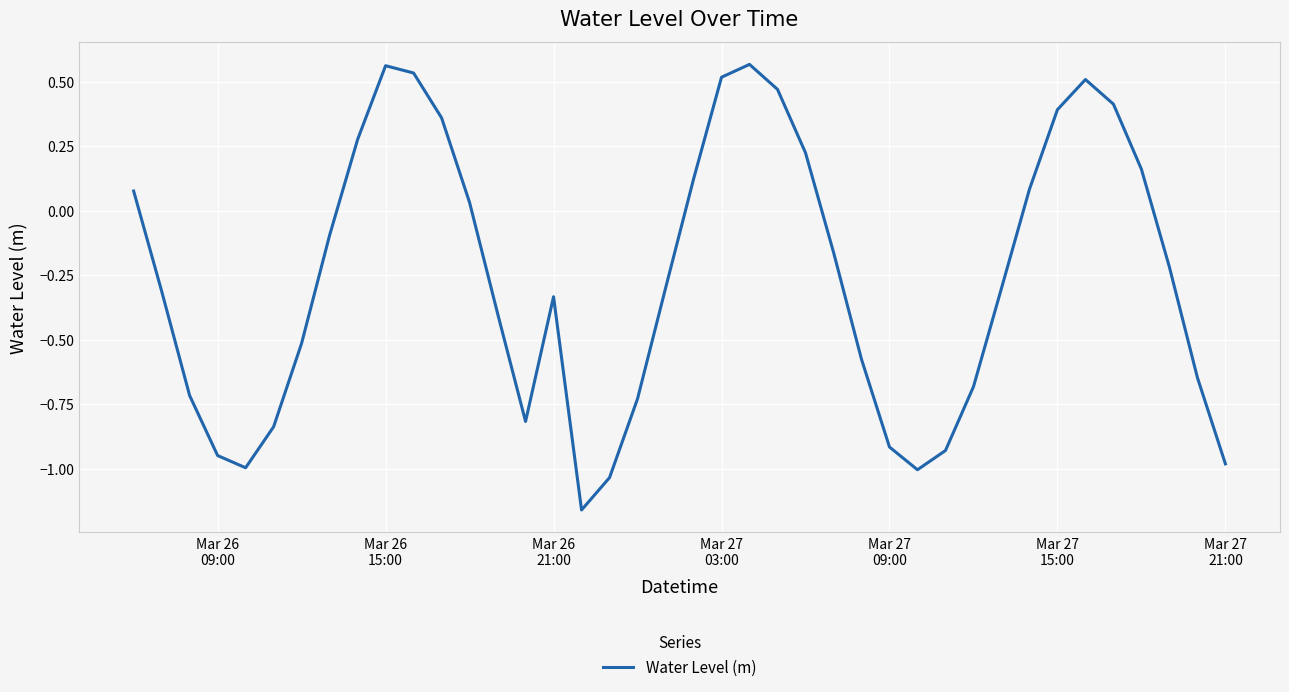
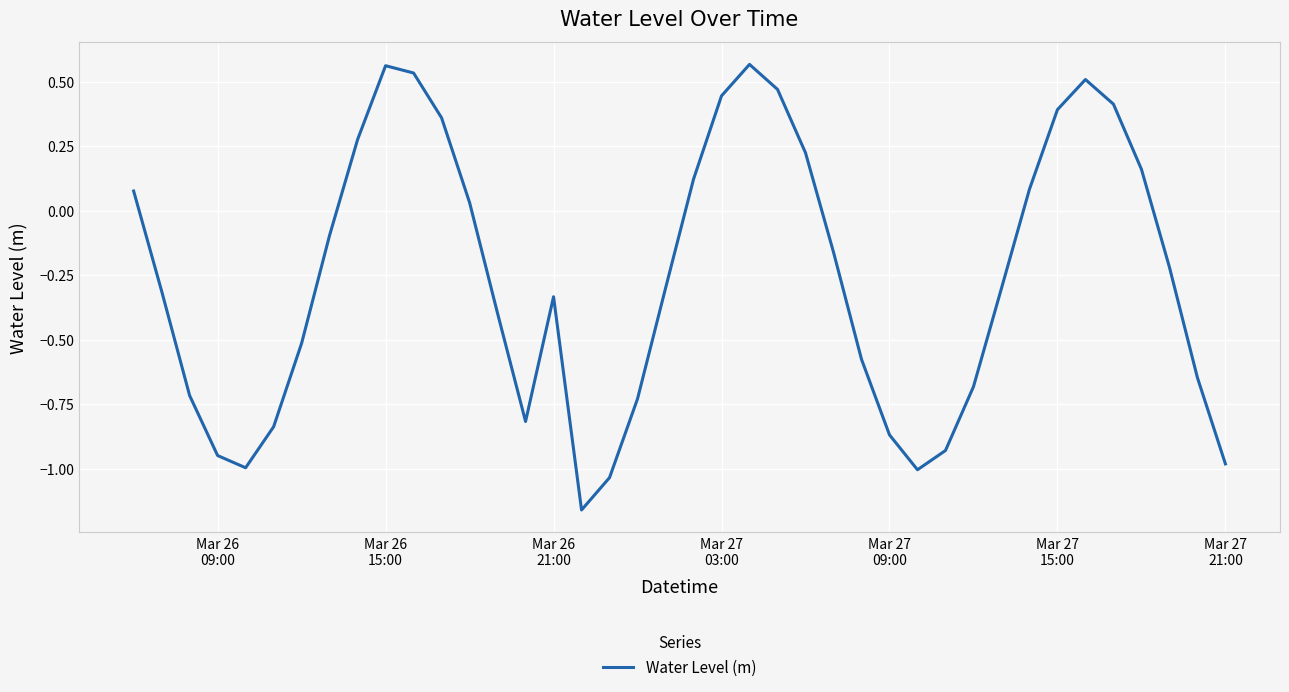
Mar 27 03:00: 0.52 -> 0.45
Mar 27 09:00: -0.92 -> -0.87
